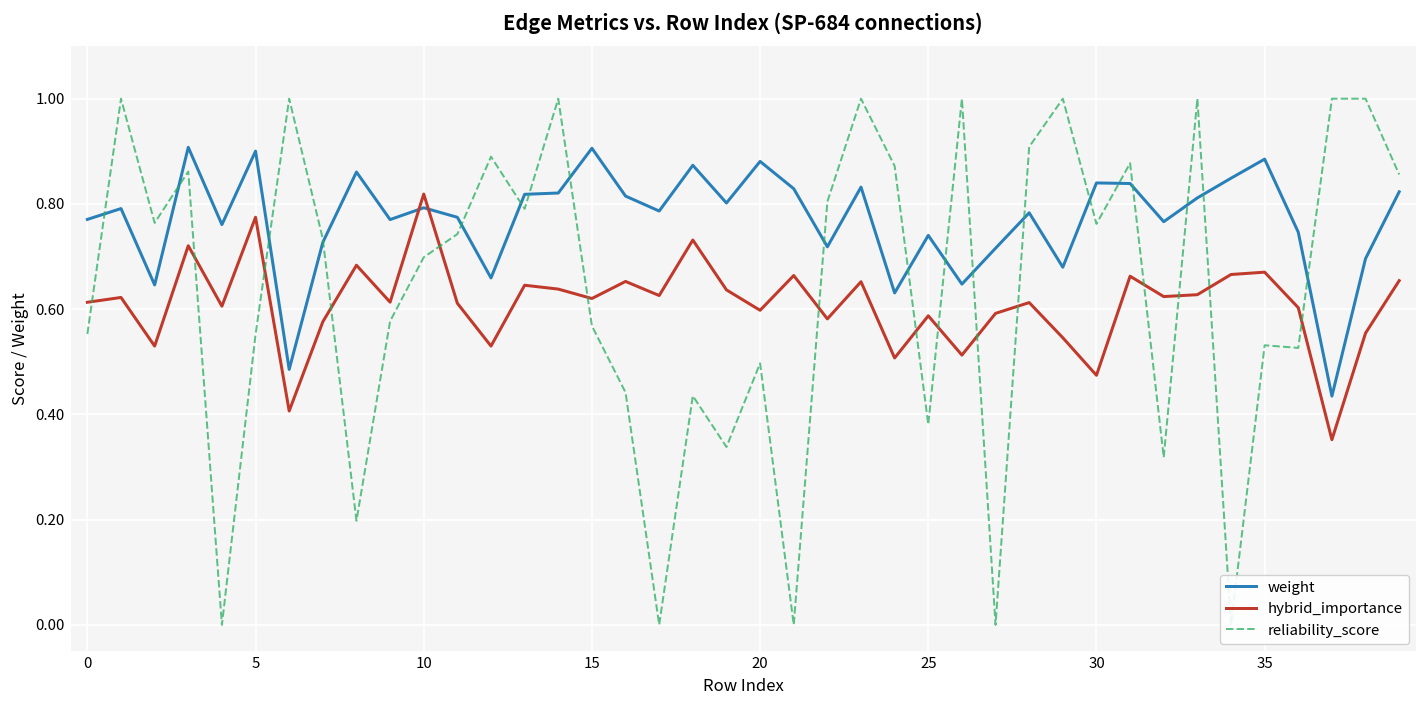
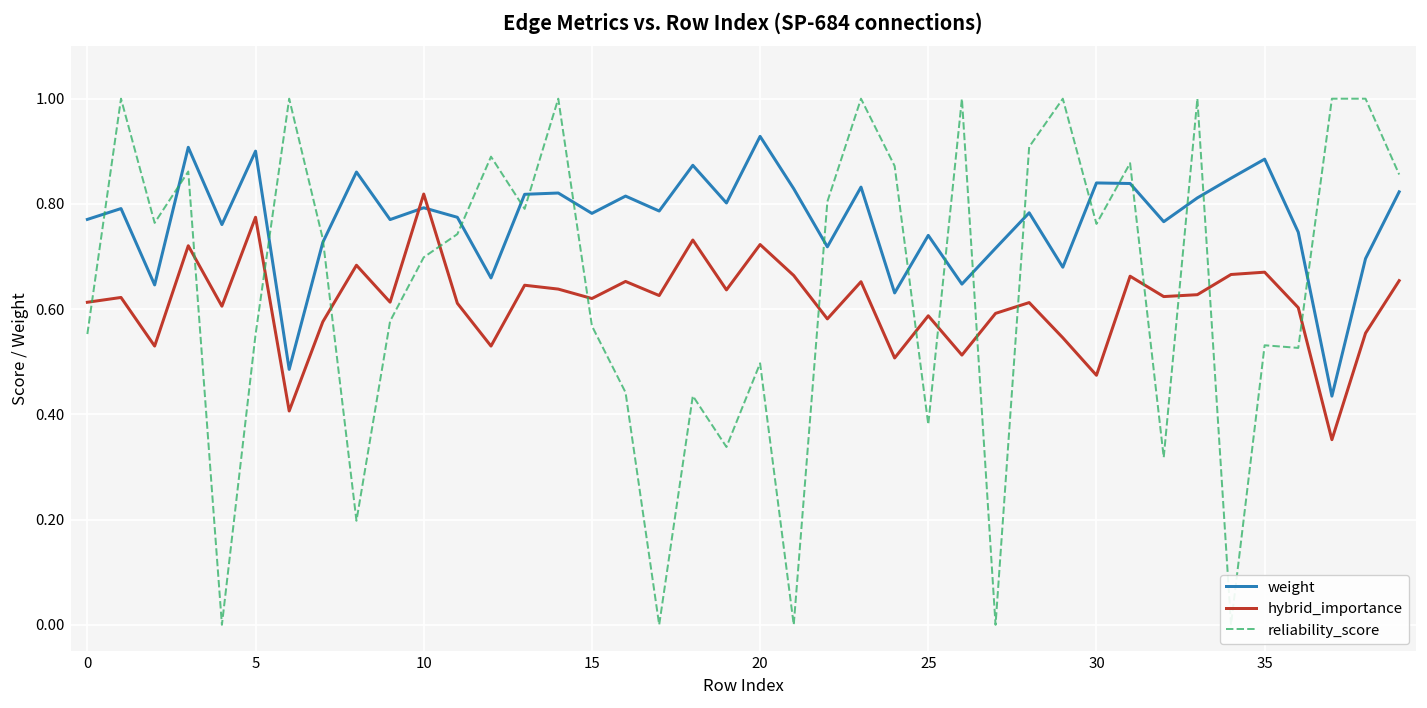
weight, 15: 0.91 -> 0.78
weight, 20: 0.88 -> 0.93
hybrid_importance, 20: 0.60 -> 0.72
